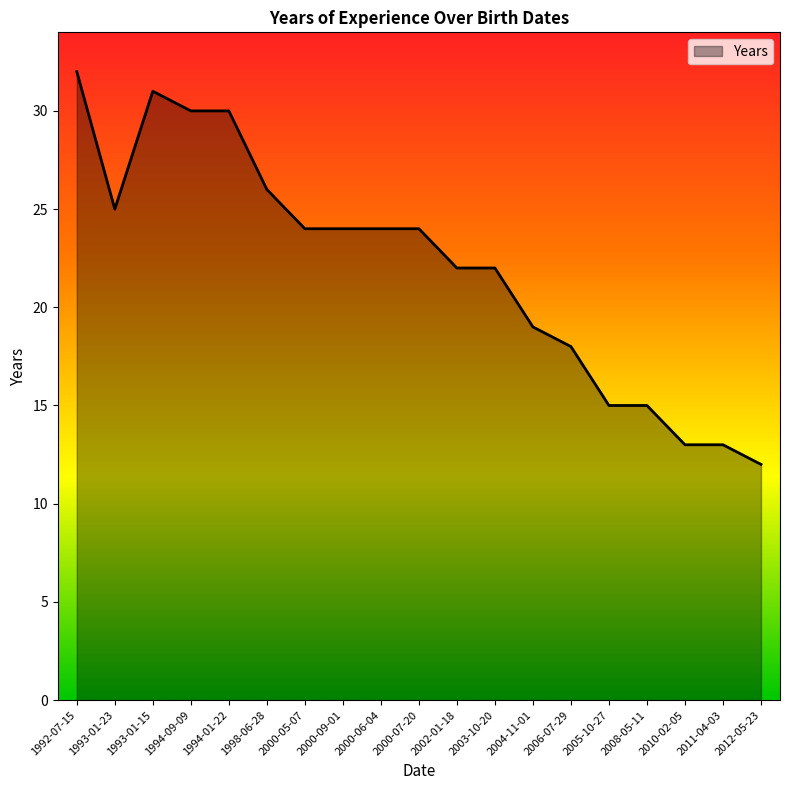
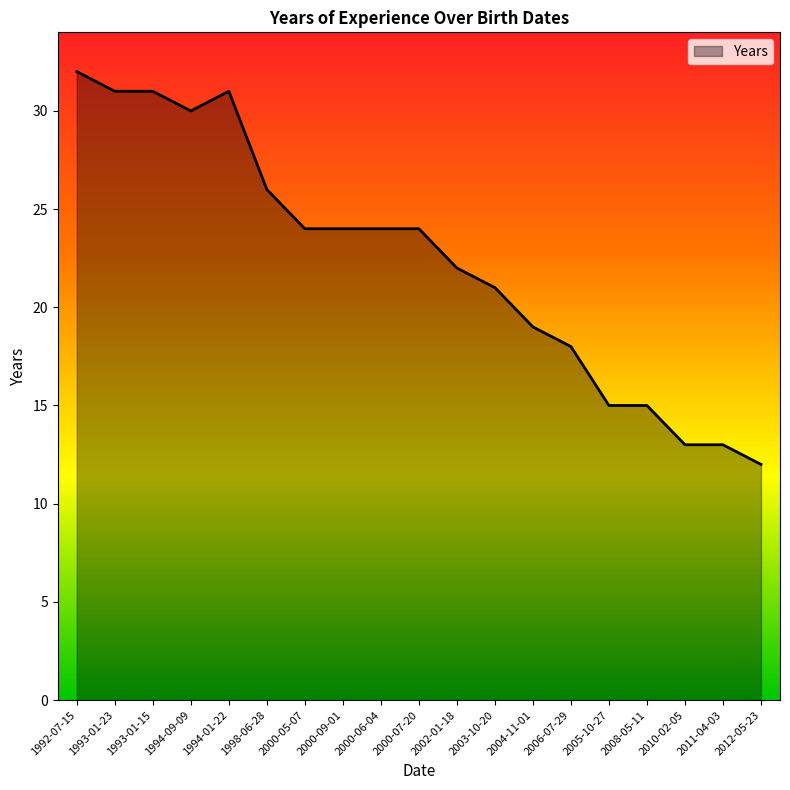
1993-01-23: 25 -> 31
1994-01-22: 30 -> 31
2003-10-20: 22 -> 21
